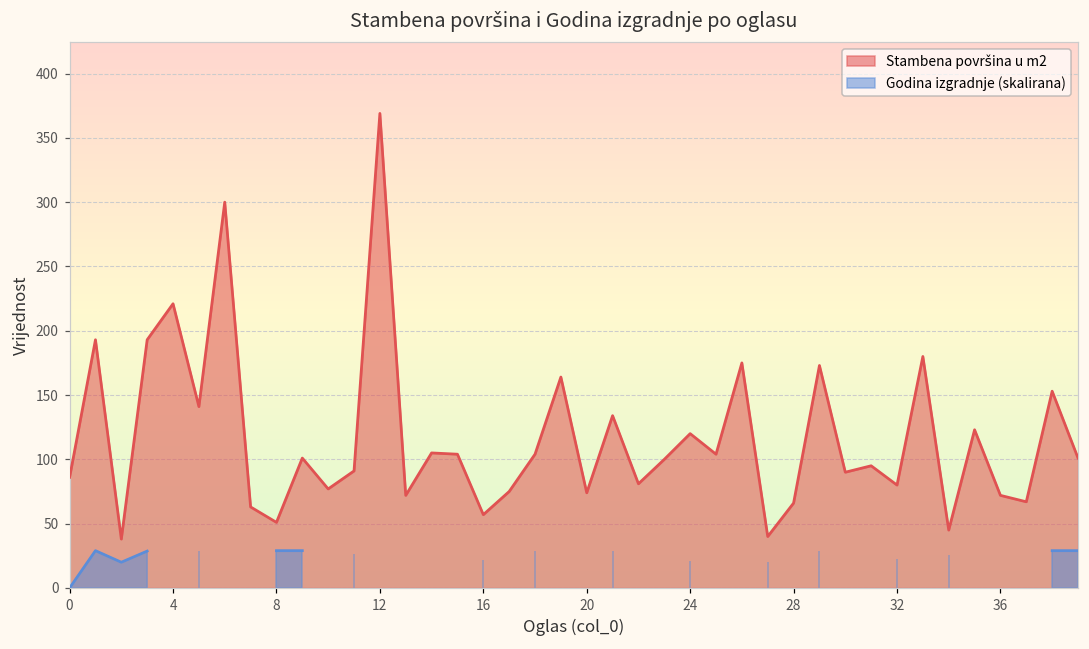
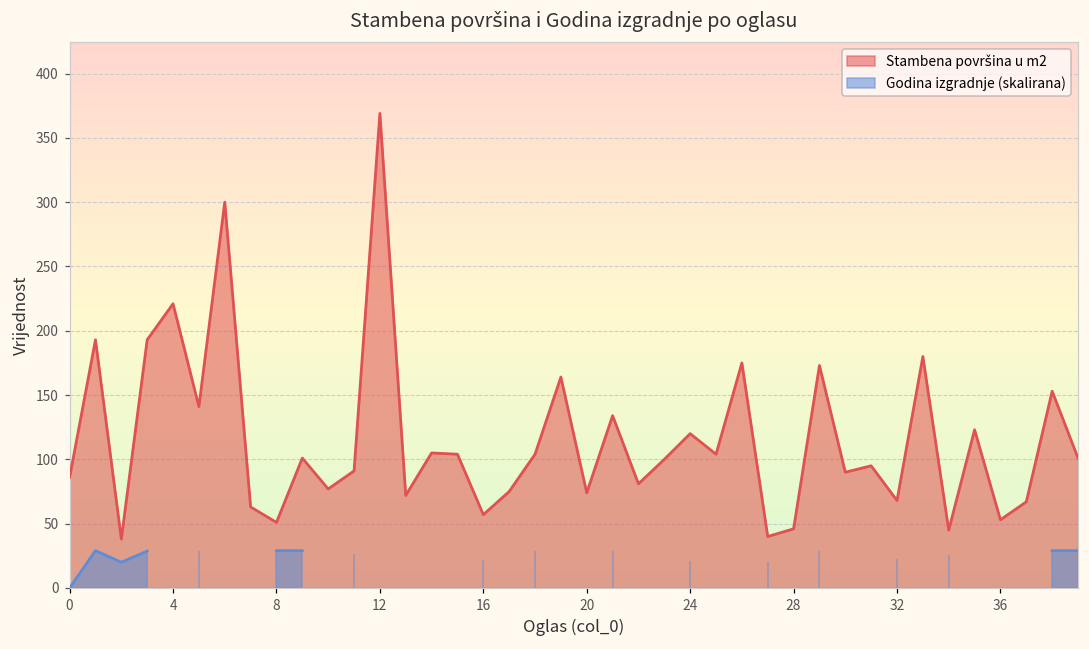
Stambena površina u m2, 28: 66 -> 46
Stambena površina u m2, 32: 80 -> 68
Stambena površina u m2, 36: 72 -> 53
